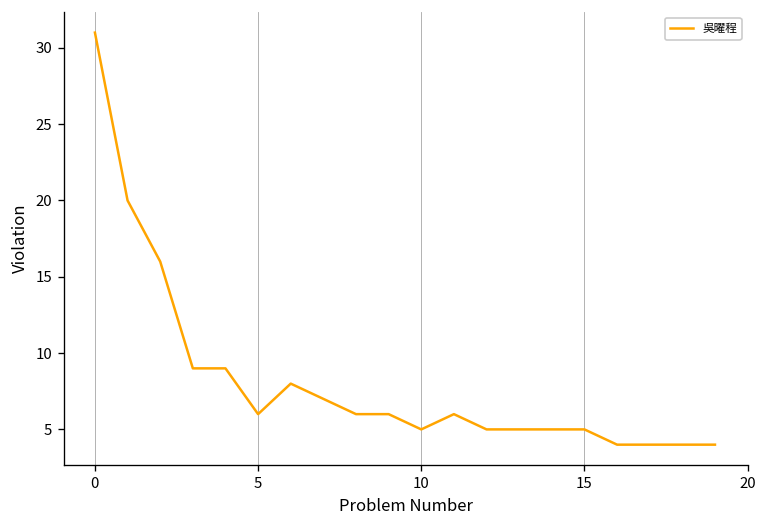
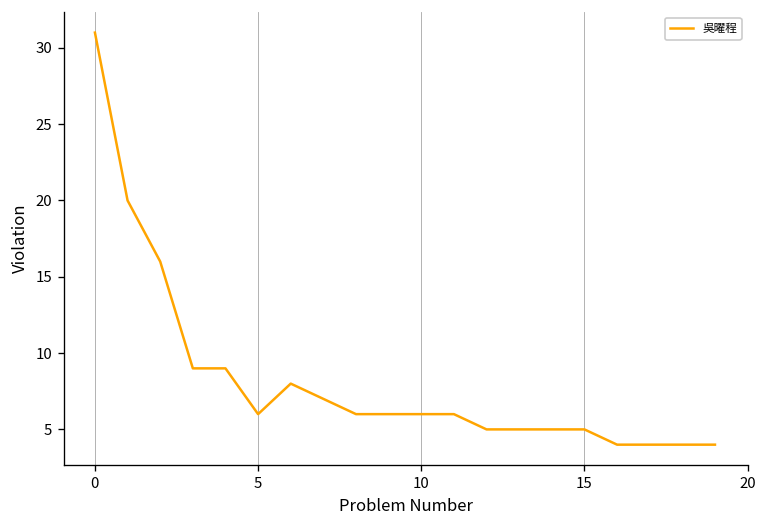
10: 5 -> 6
